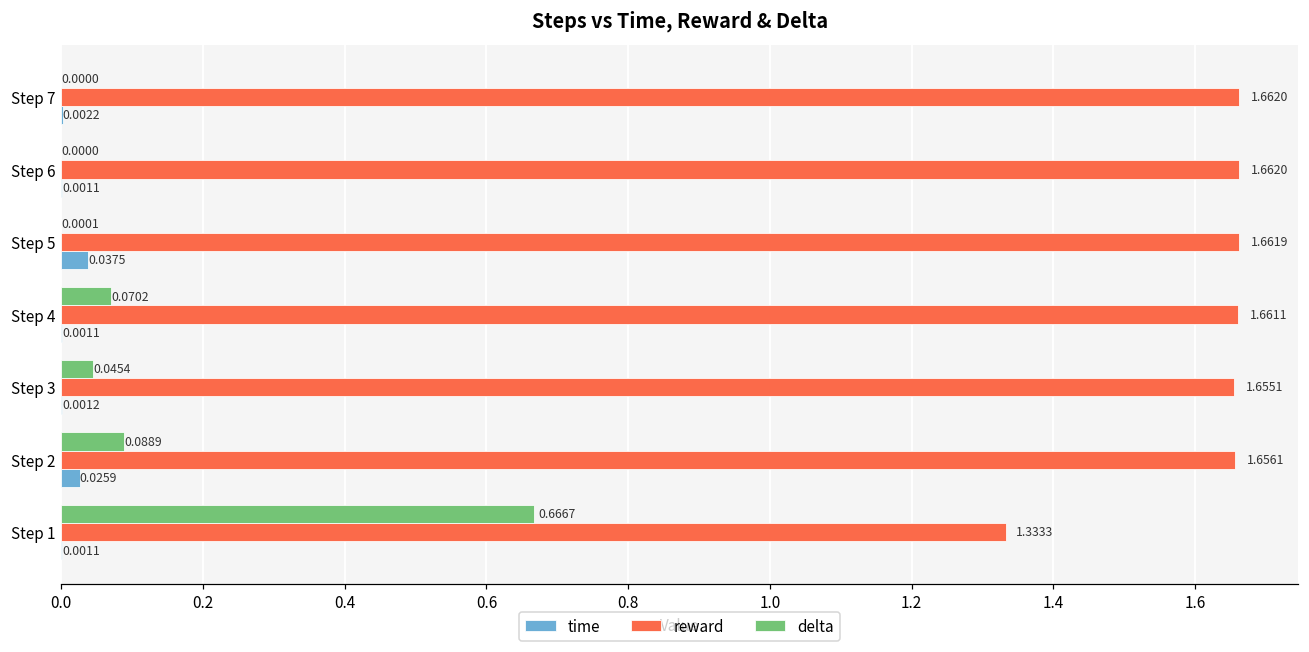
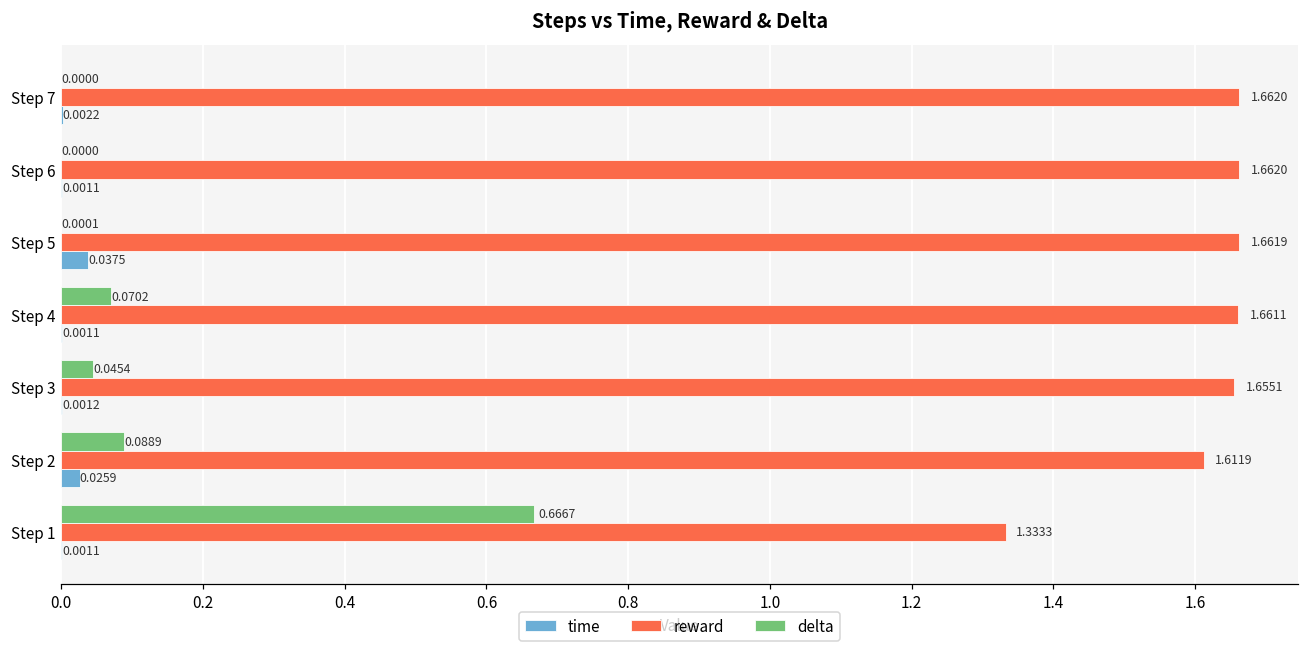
reward, Step 2: 1.6561 -> 1.6119
